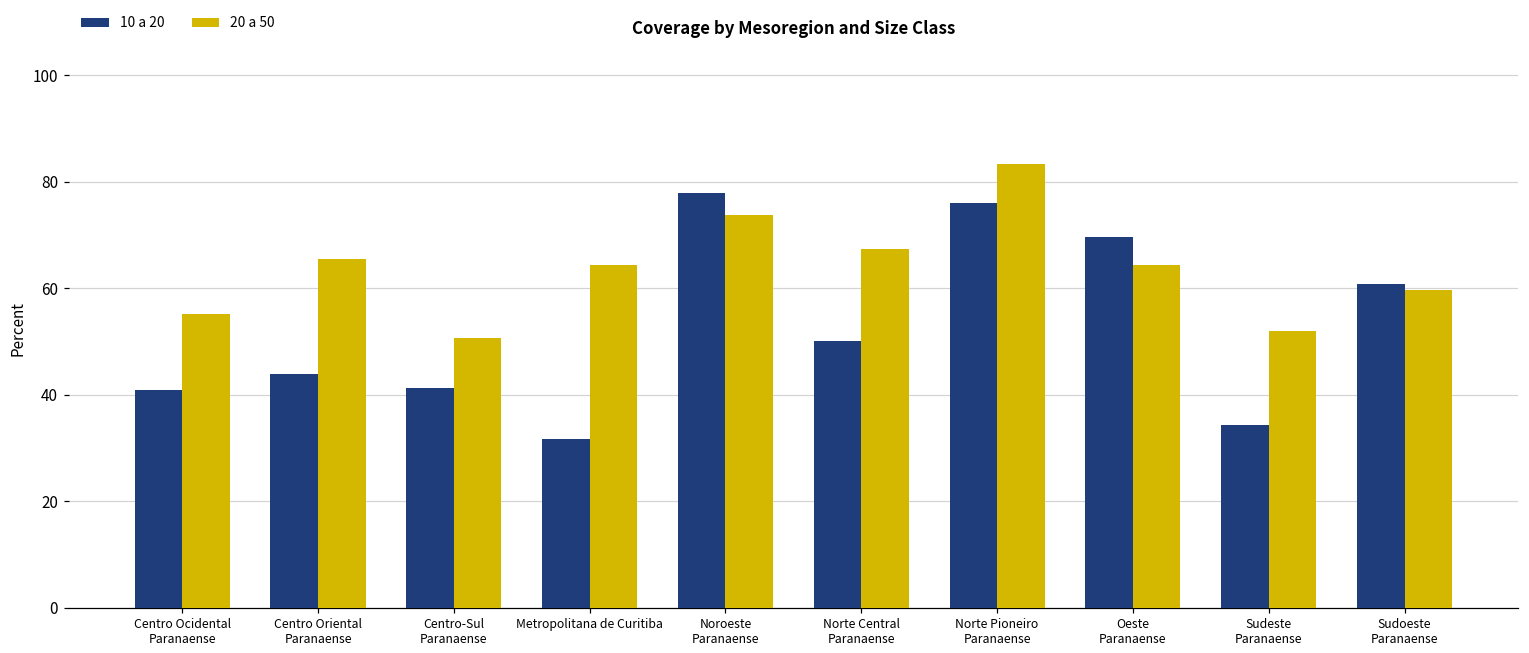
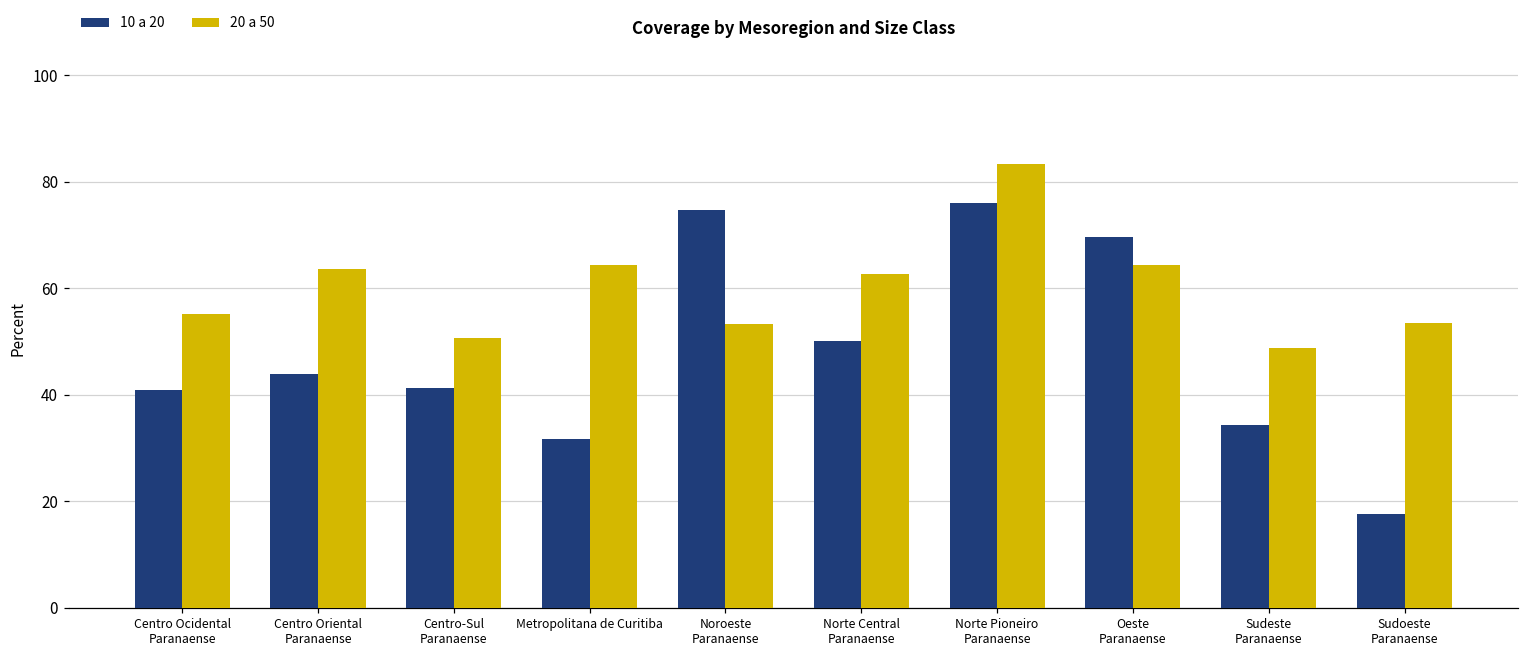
20 a 50, Centro Oriental Paranaense: 65 -> 64
10 a 20, Noroeste Paranaense: 78 -> 75
20 a 50, Noroeste Paranaense: 74 -> 53
20 a 50, Norte Central Paranaense: 67 -> 63
20 a 50, Sudeste Paranaense: 52 -> 49
10 a 20, Sudoeste Paranaense: 61 -> 18
20 a 50, Sudoeste Paranaense: 60 -> 53
